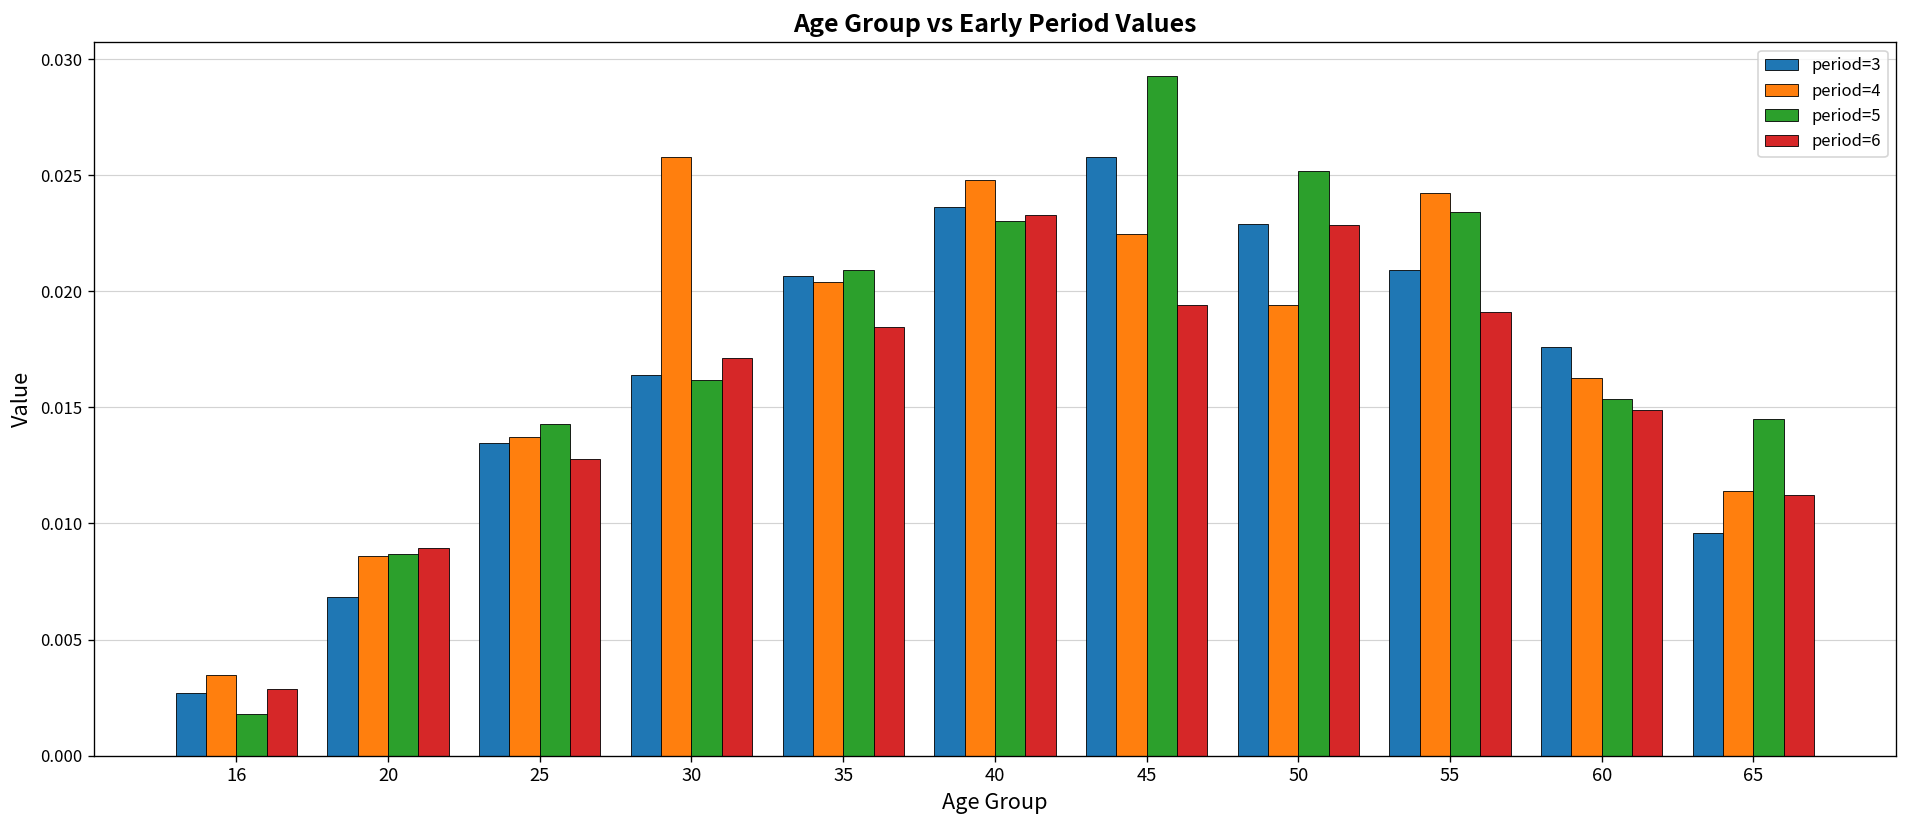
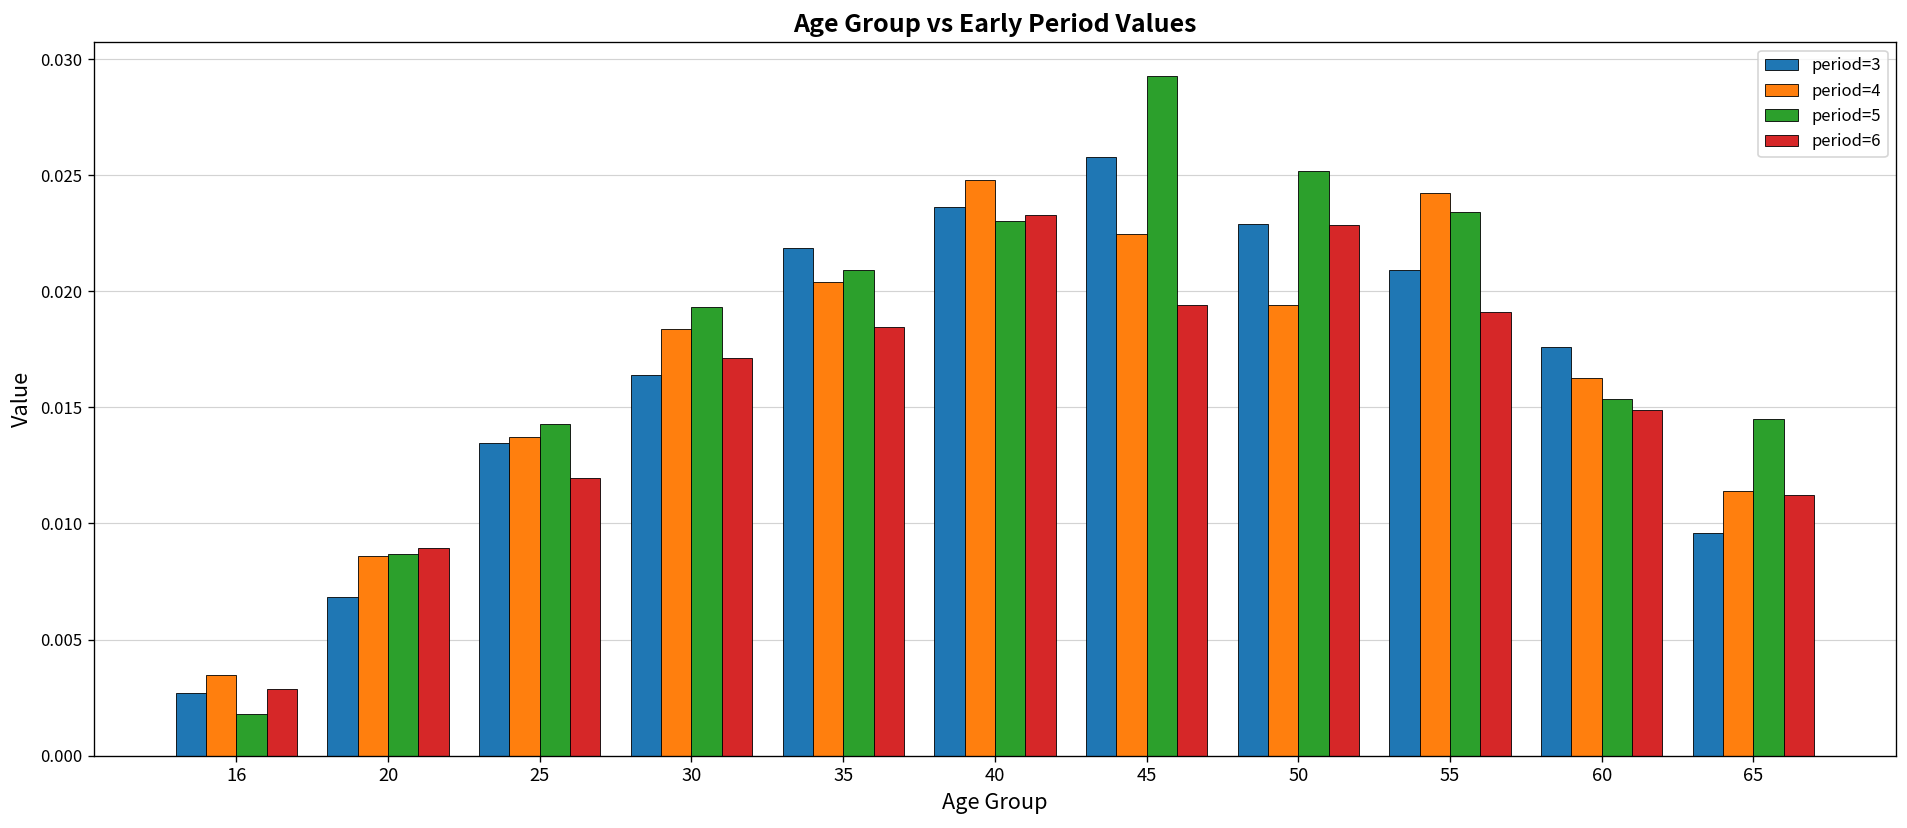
period=6, 25: 0.0128 -> 0.0120
period=4, 30: 0.0258 -> 0.0184
period=5, 30: 0.0162 -> 0.0193
period=3, 35: 0.0207 -> 0.0219
